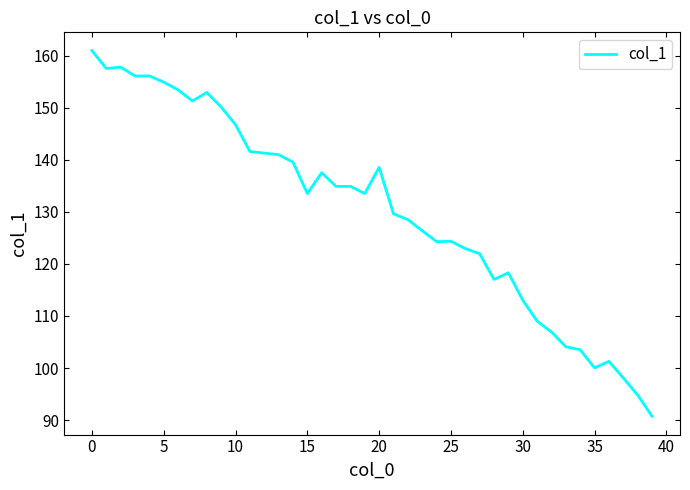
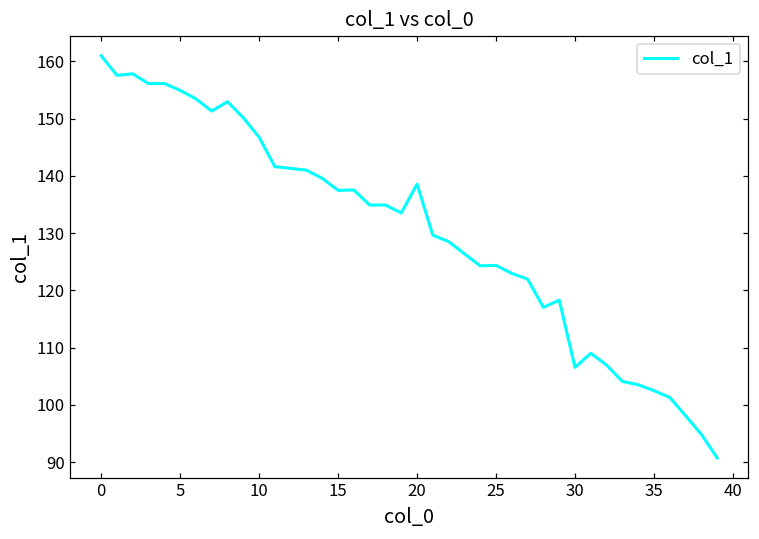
15: 134 -> 137
30: 113 -> 107
35: 100 -> 102
